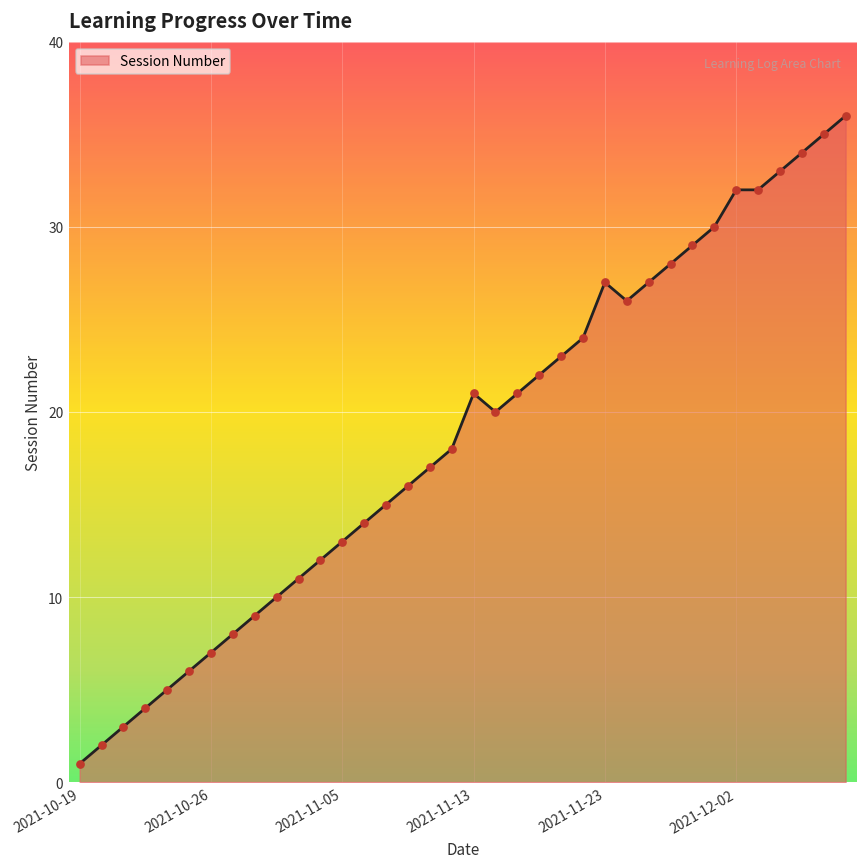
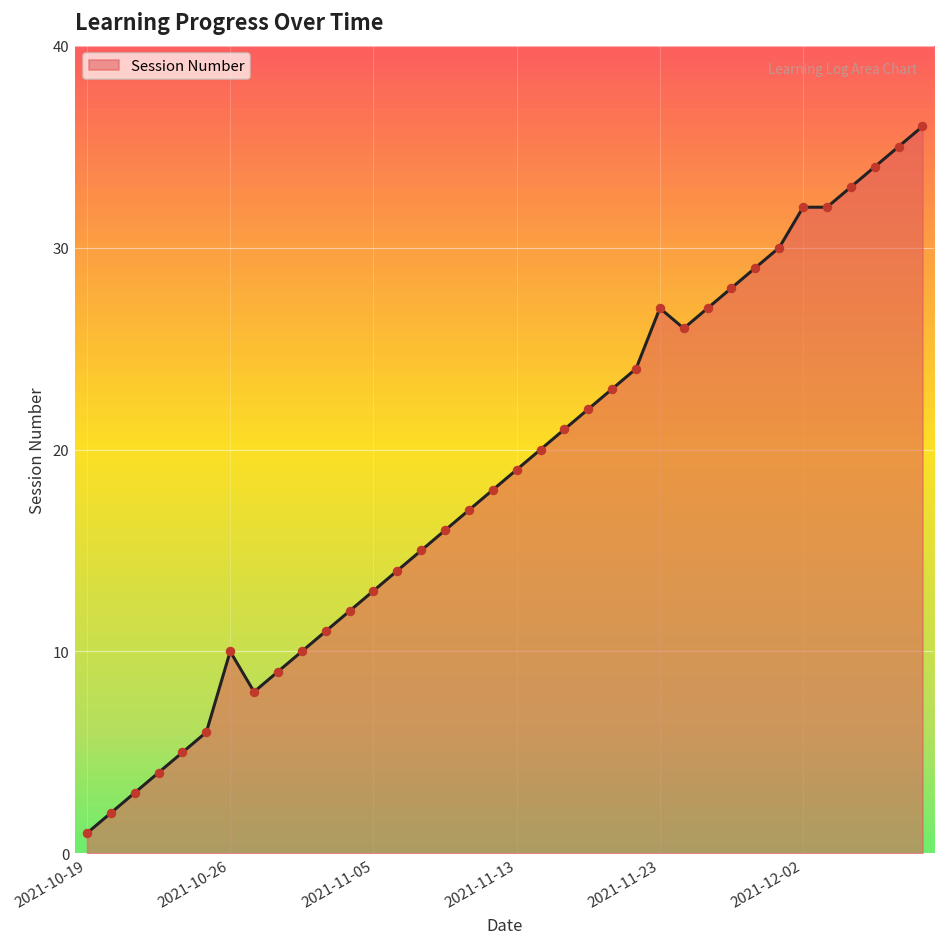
2021-10-26: 7 -> 10
2021-11-13: 21 -> 19
